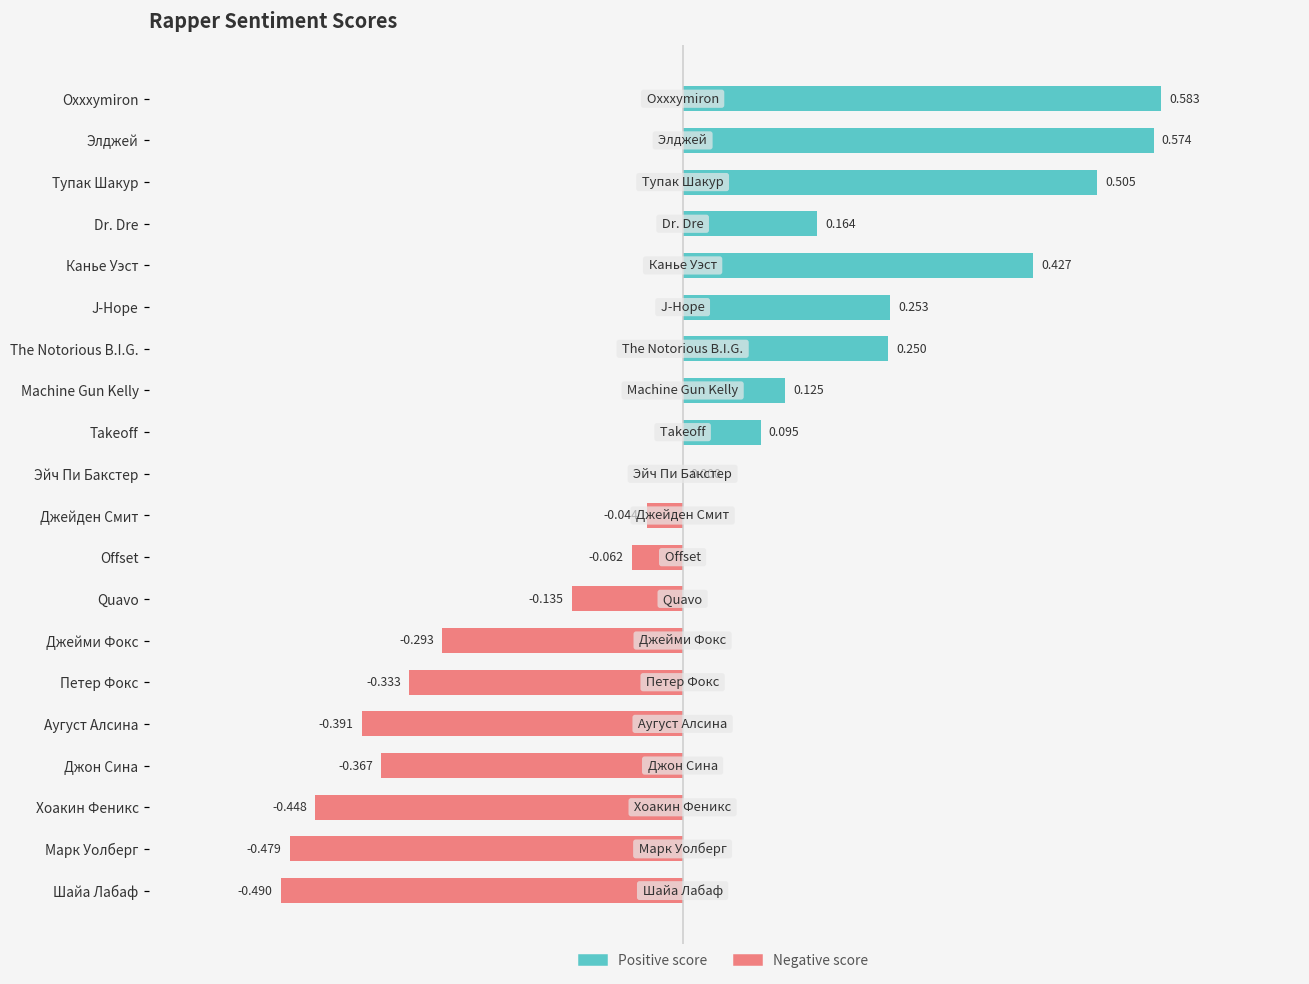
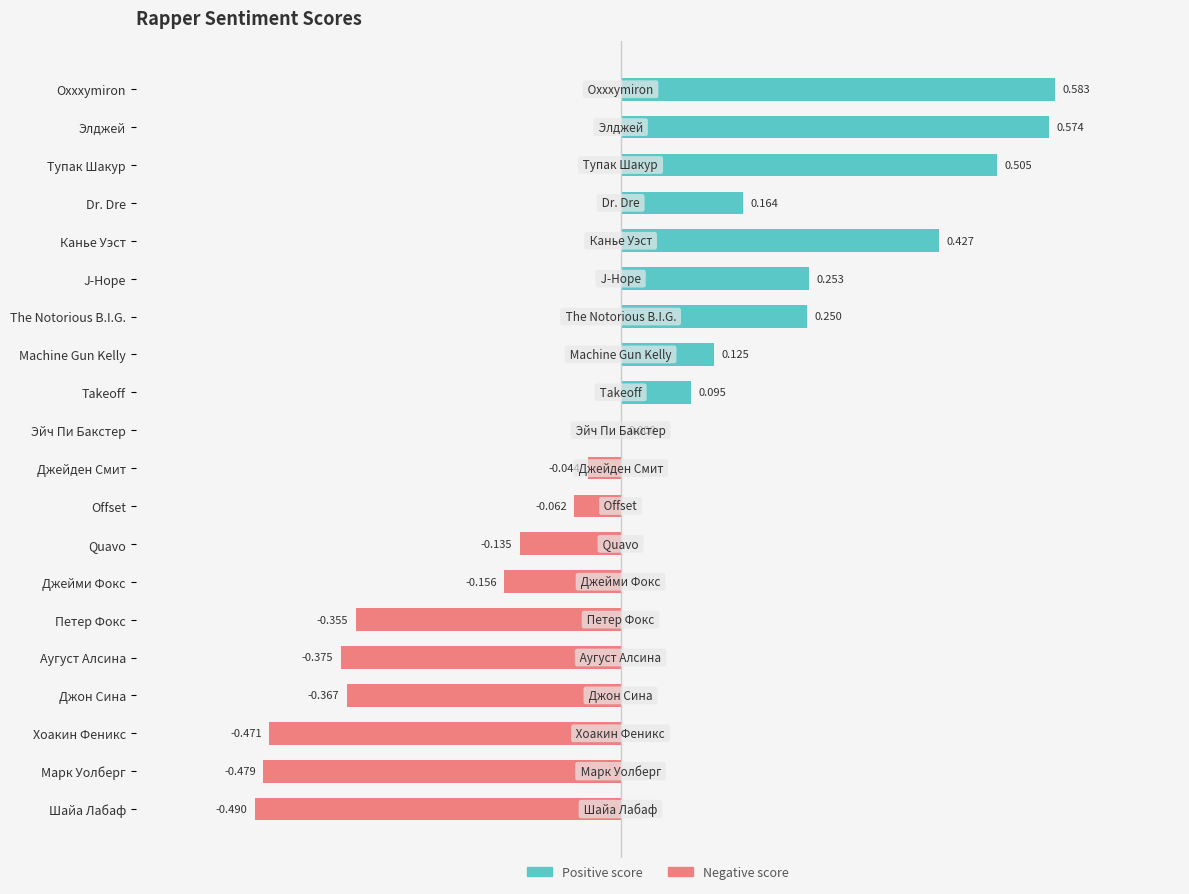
Negative score, Джейми Фокс: -0.293 -> -0.156
Negative score, Петер Фокс: -0.333 -> -0.355
Negative score, Аугуст Алсина: -0.391 -> -0.375
Negative score, Хоакин Феникс: -0.448 -> -0.471
